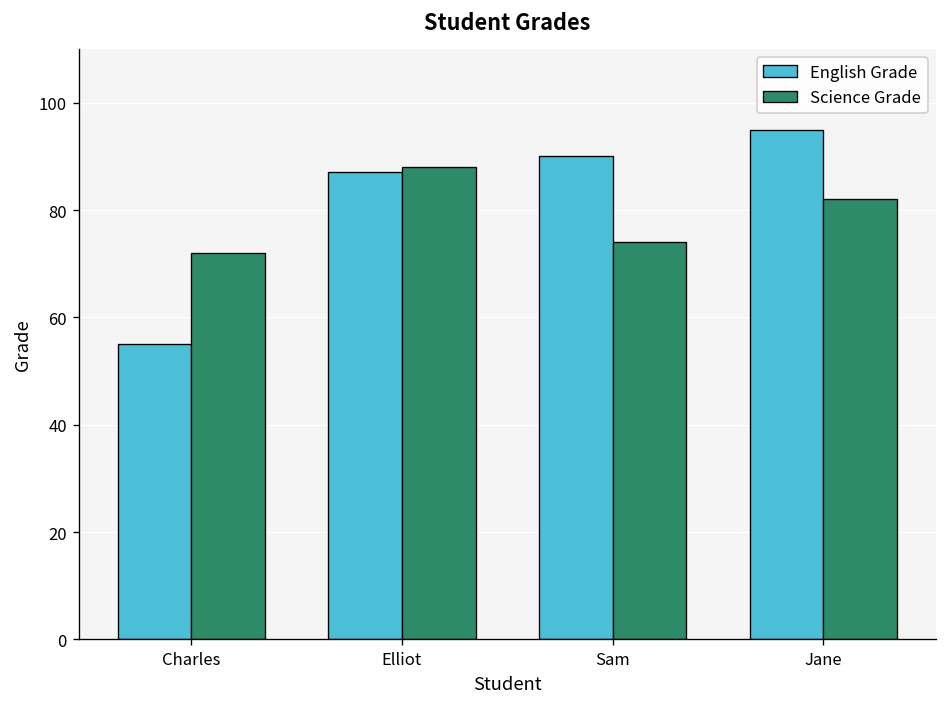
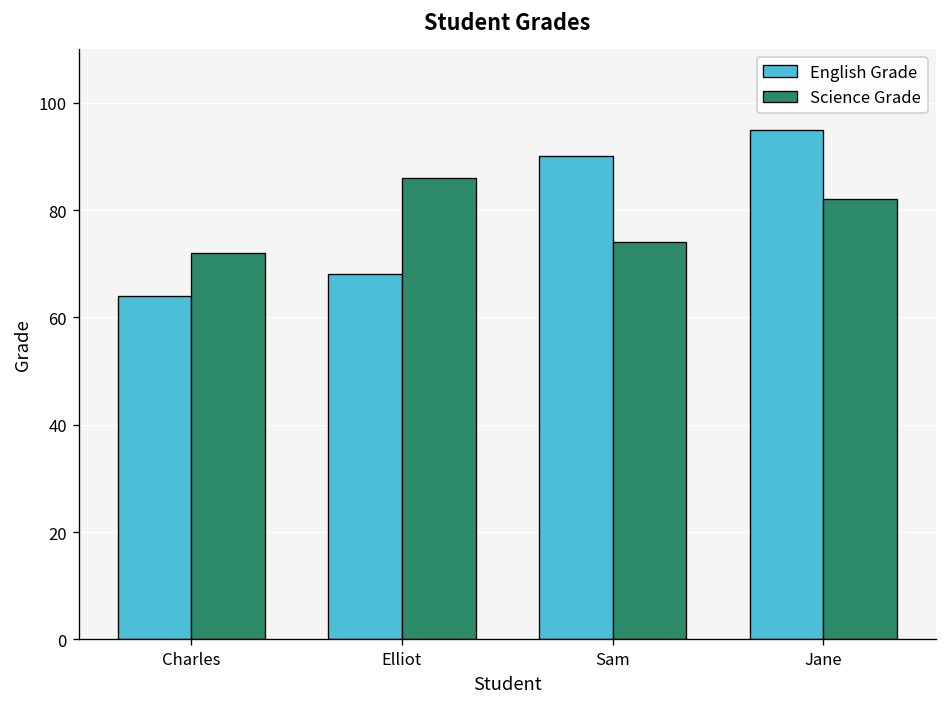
English Grade, Charles: 55 -> 64
English Grade, Elliot: 87 -> 68
Science Grade, Elliot: 88 -> 86
